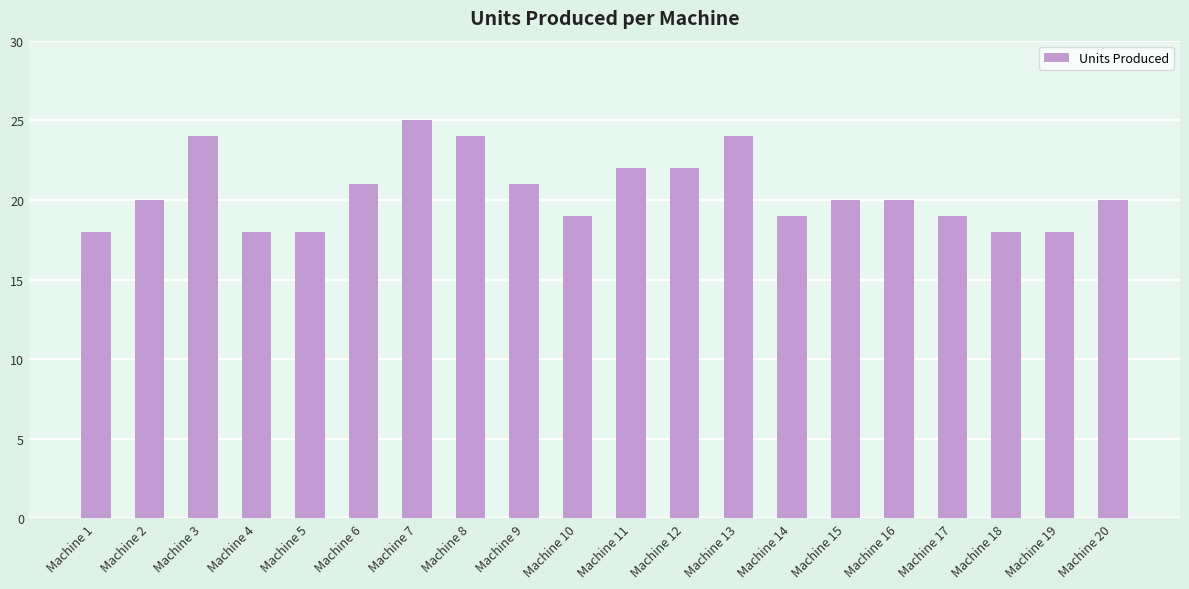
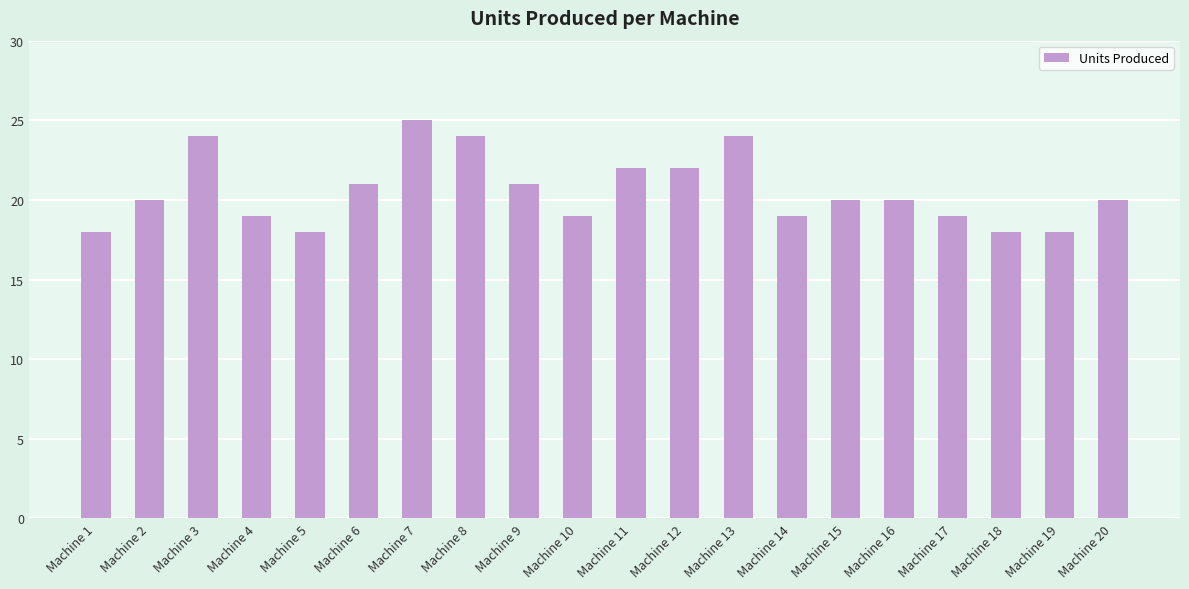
Machine 4: 18 -> 19
